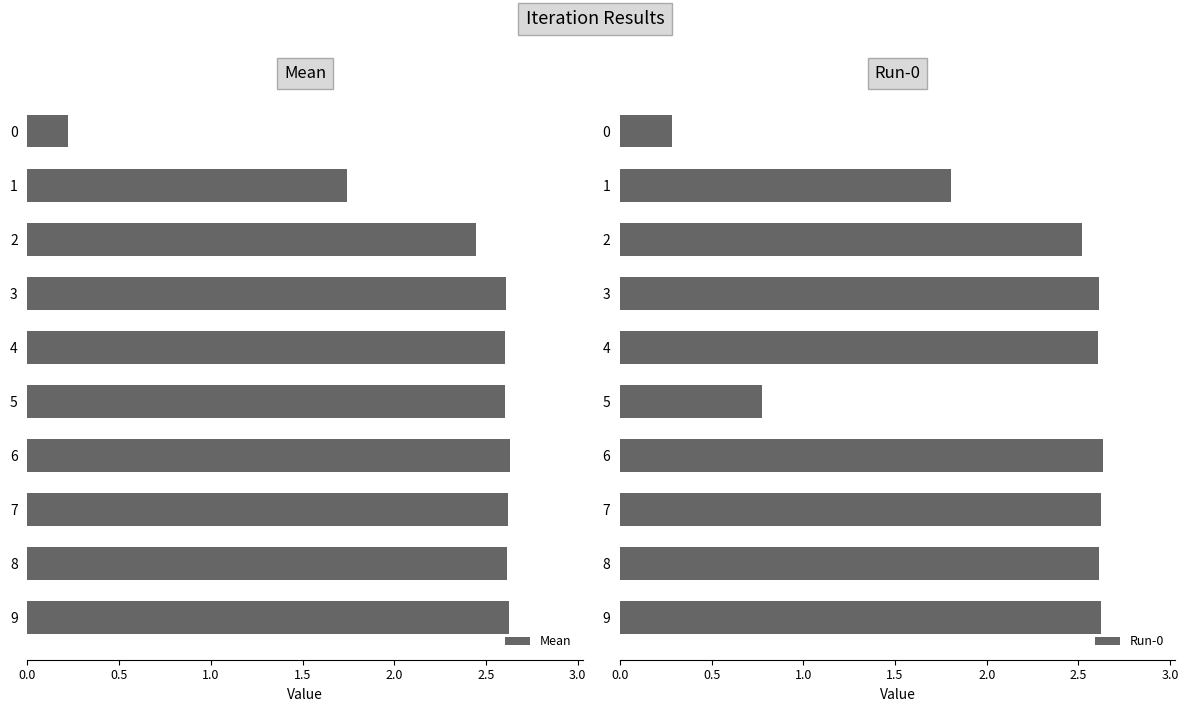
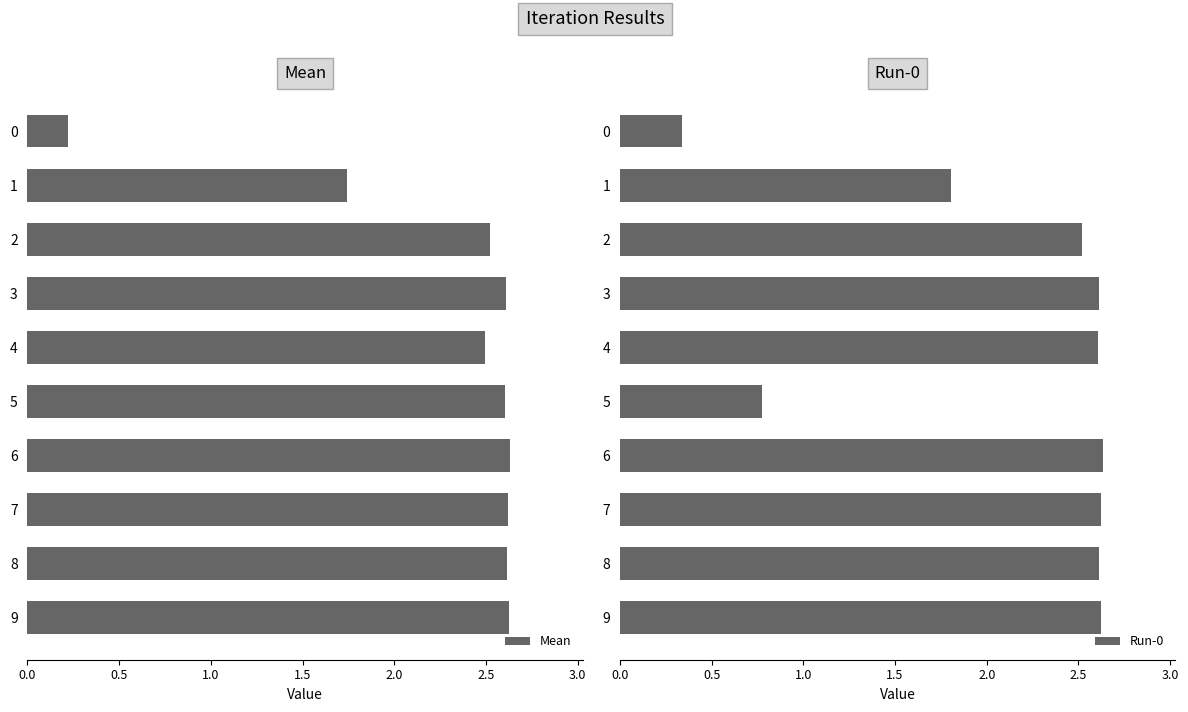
Mean, 2: 2.45 -> 2.52
Mean, 4: 2.61 -> 2.50
Run-0, 0: 0.28 -> 0.34
